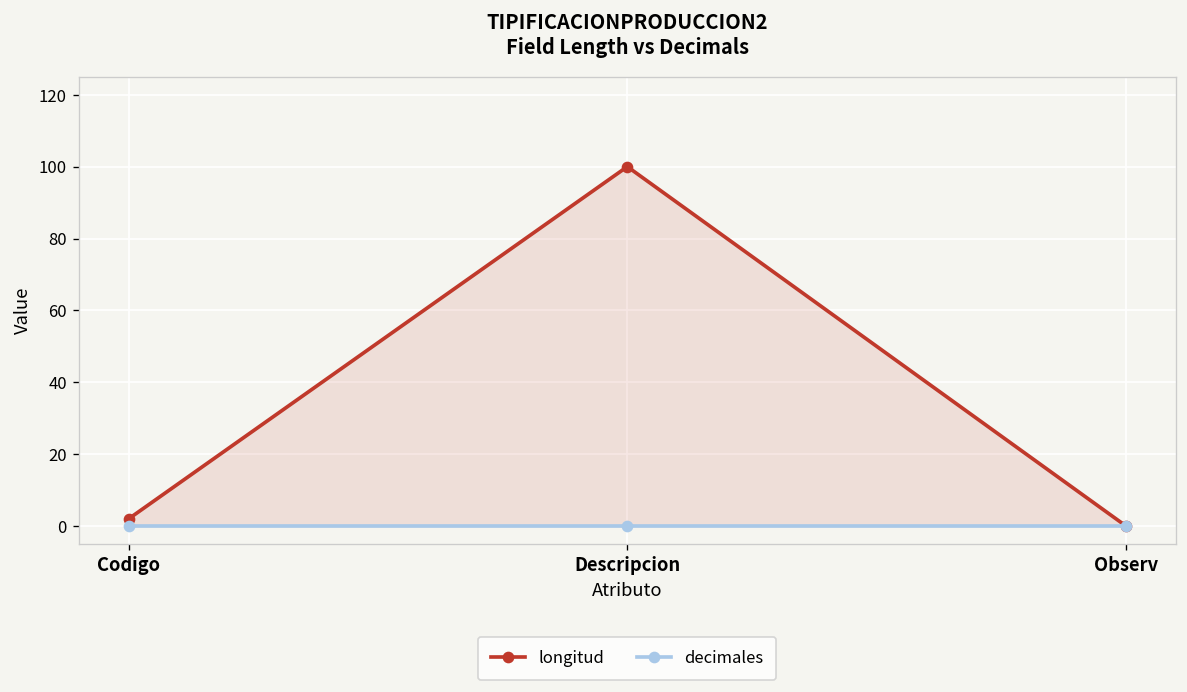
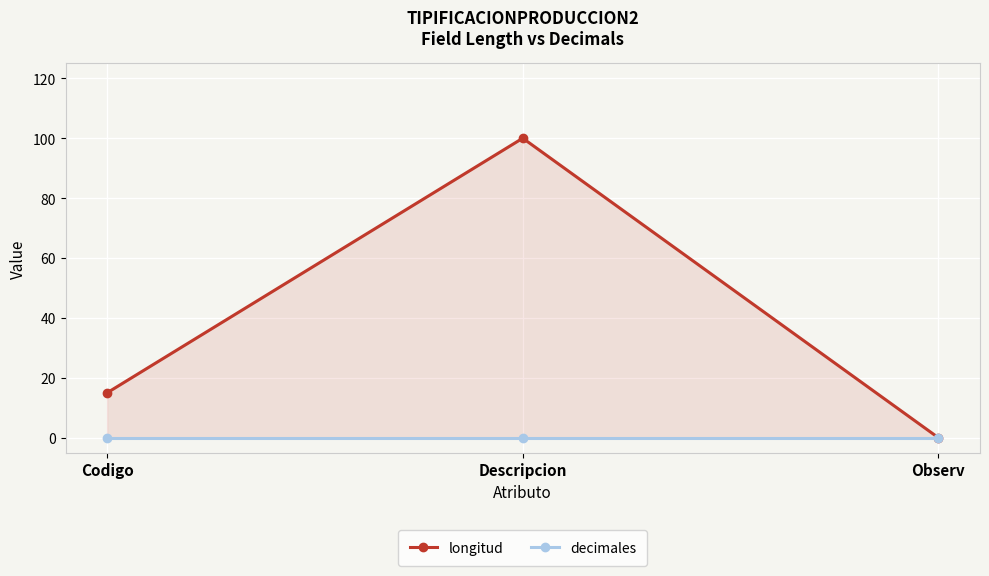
longitud, Codigo: 2 -> 15
